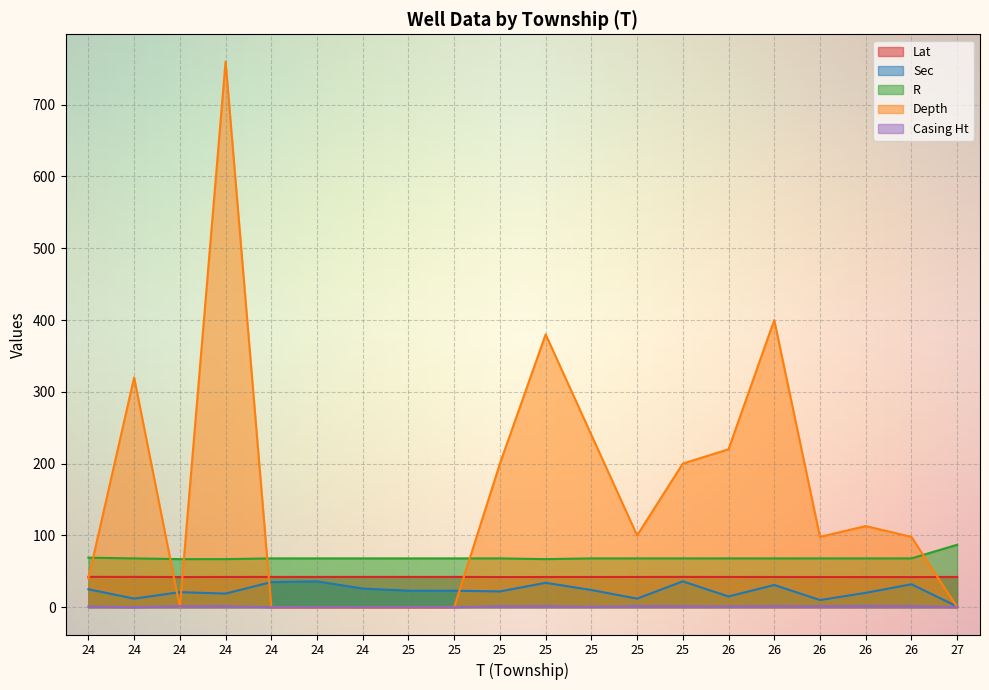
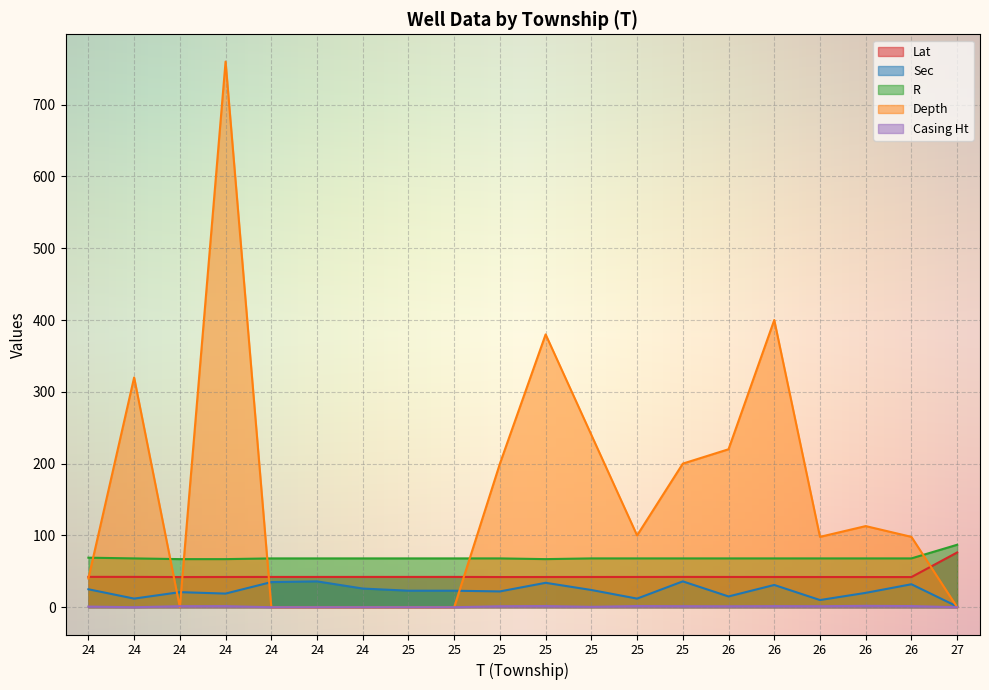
Lat, 27: 40 -> 80
